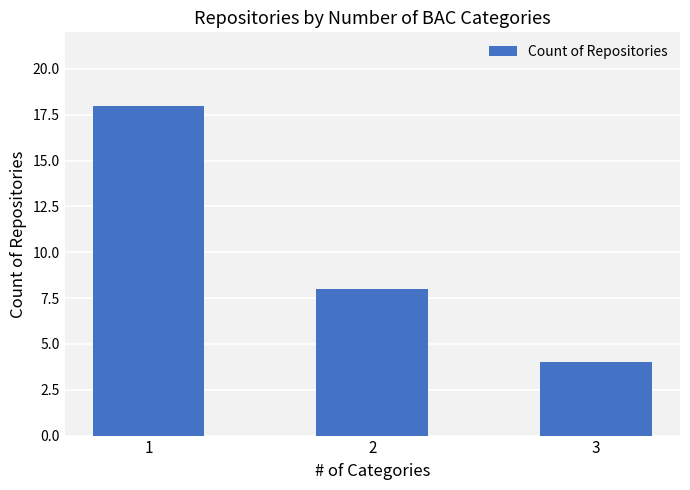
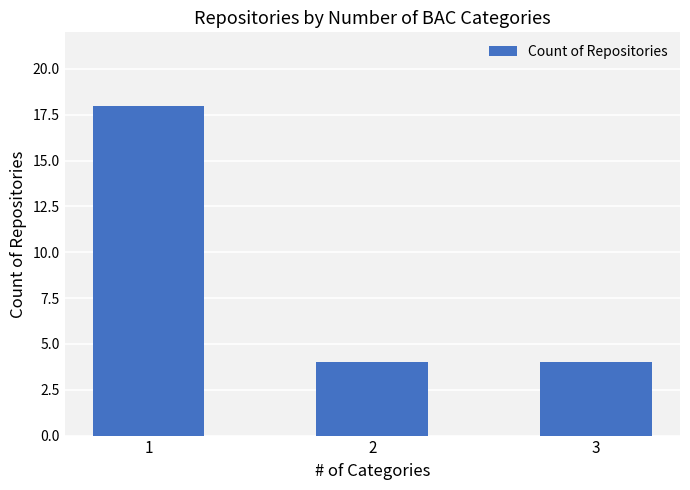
2: 8 -> 4
